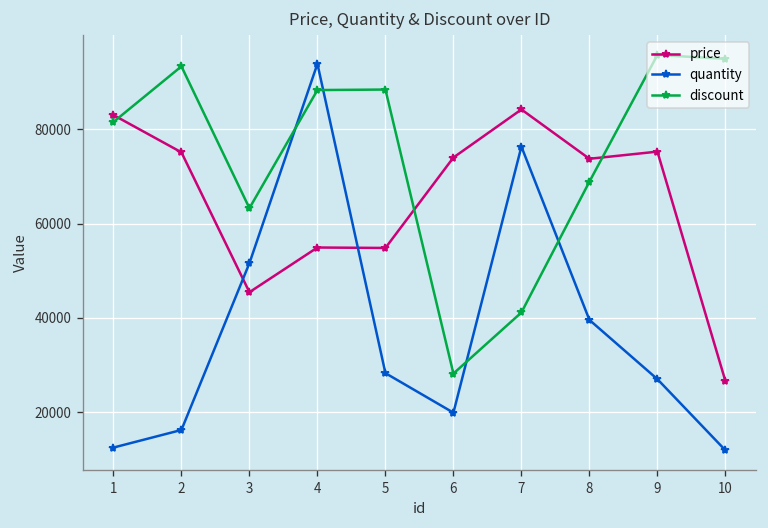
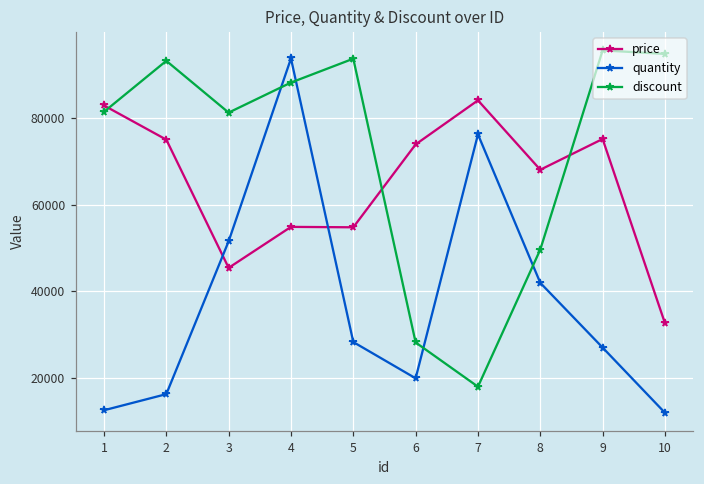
discount, 3: 63000 -> 81000
discount, 5: 88000 -> 94000
discount, 7: 41000 -> 18000
price, 8: 74000 -> 68000
quantity, 8: 40000 -> 42000
discount, 8: 69000 -> 50000
price, 10: 27000 -> 33000
